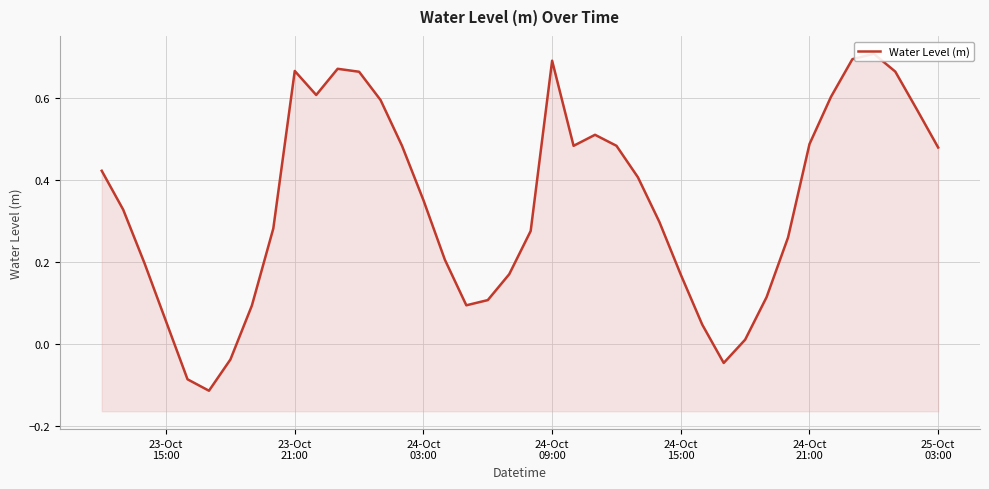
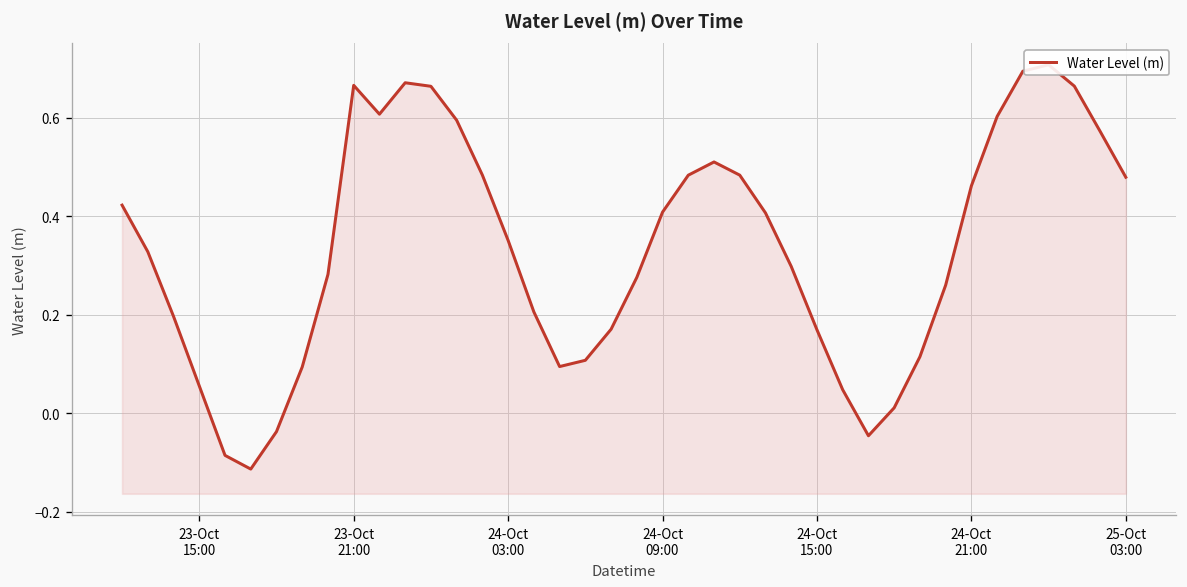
24-Oct 09:00: 0.69 -> 0.41
24-Oct 21:00: 0.49 -> 0.46
